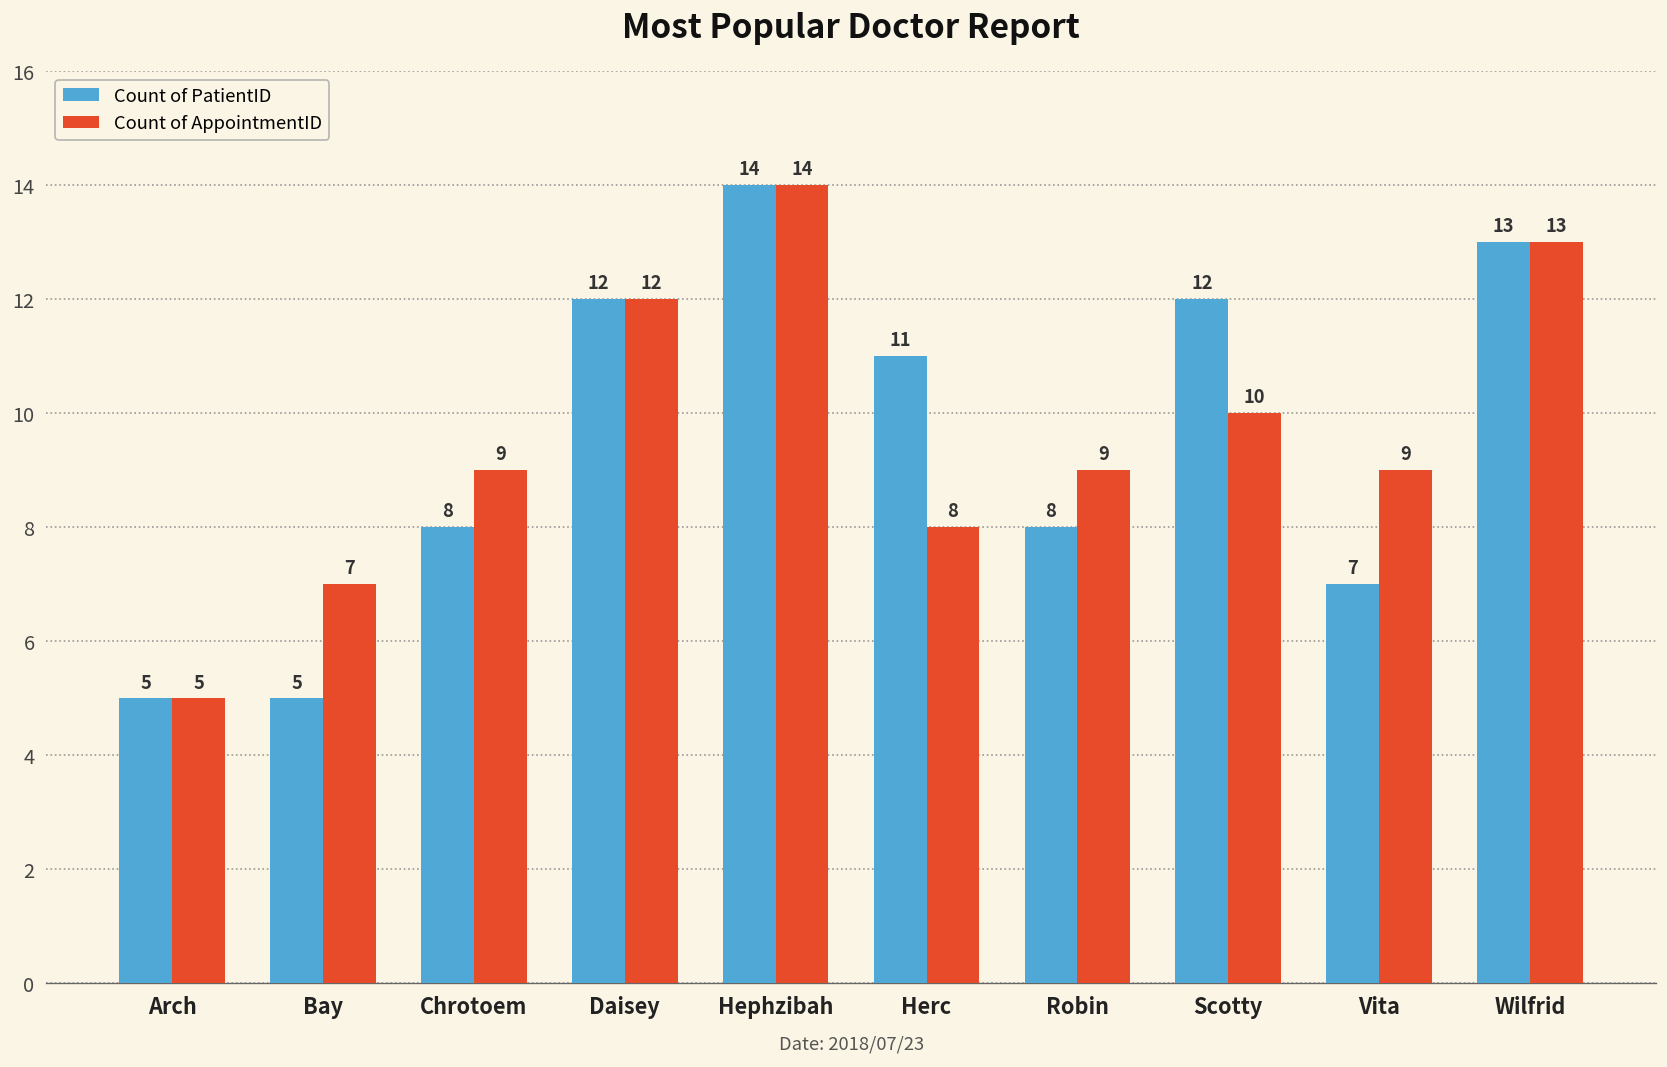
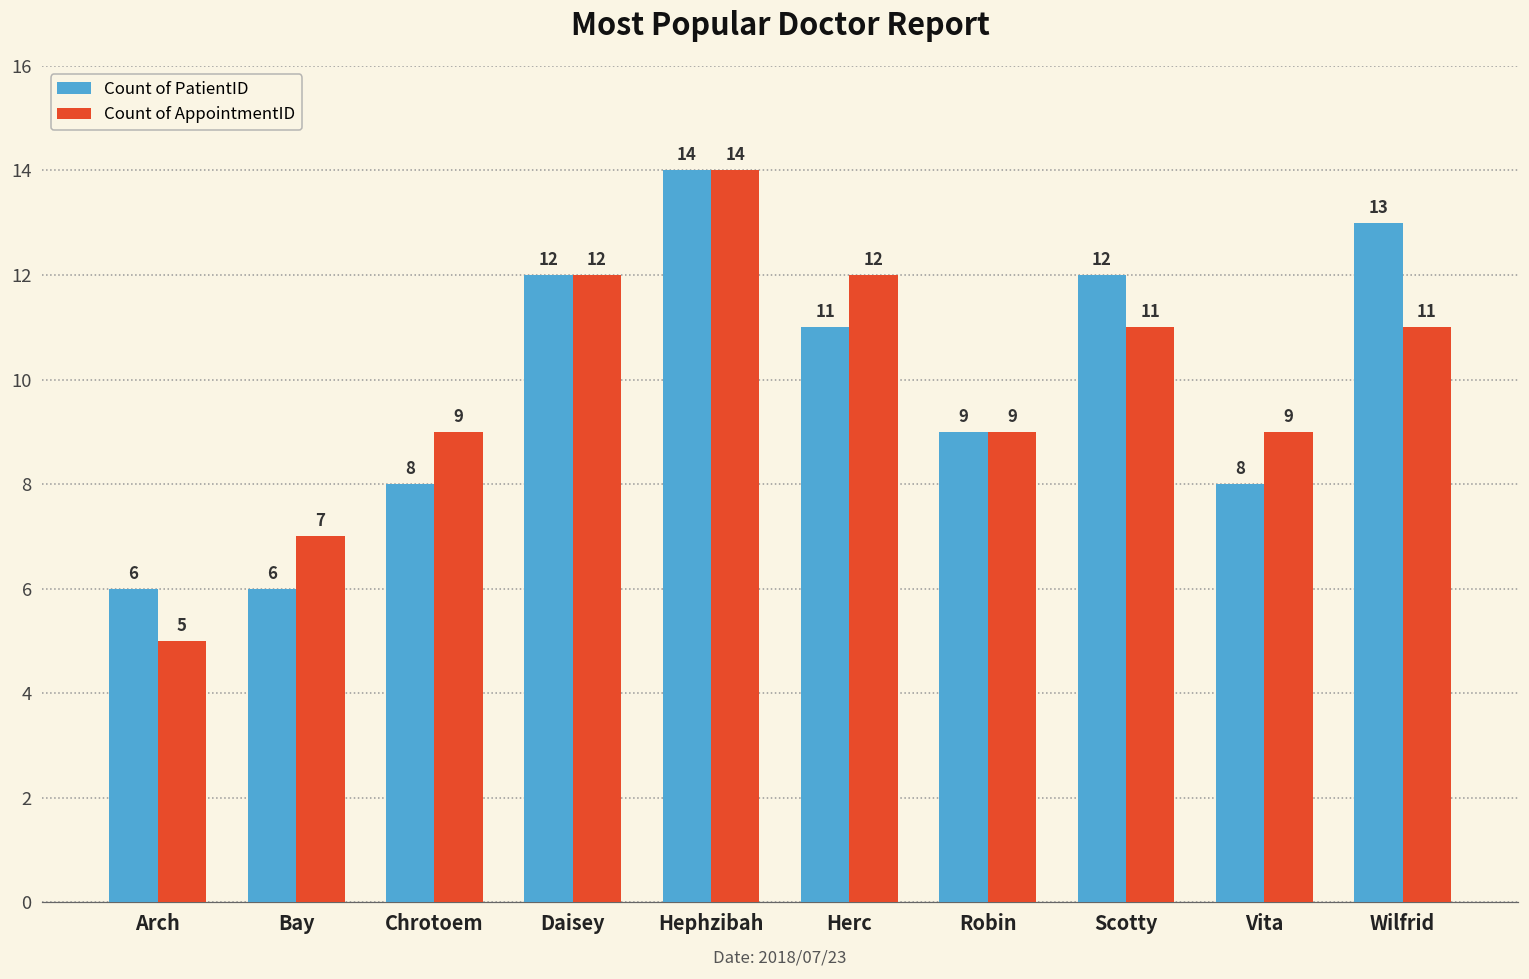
Count of PatientID, Arch: 5 -> 6
Count of PatientID, Bay: 5 -> 6
Count of AppointmentID, Herc: 8 -> 12
Count of PatientID, Robin: 8 -> 9
Count of AppointmentID, Scotty: 10 -> 11
Count of PatientID, Vita: 7 -> 8
Count of AppointmentID, Wilfrid: 13 -> 11
